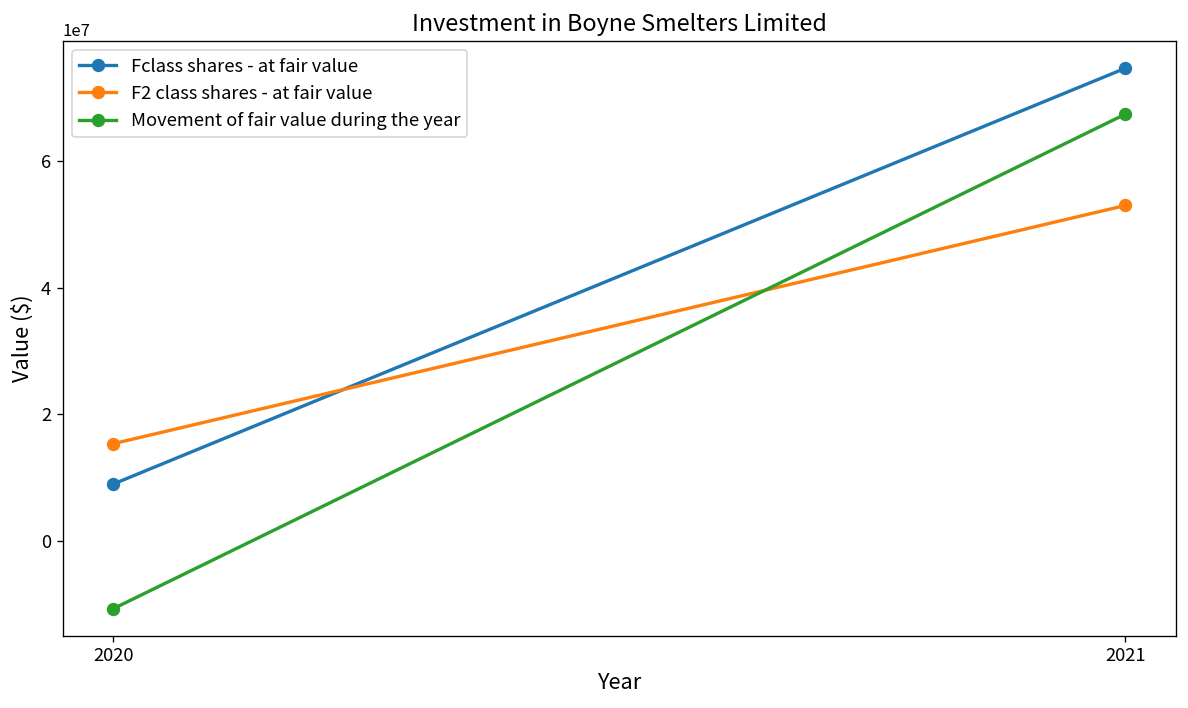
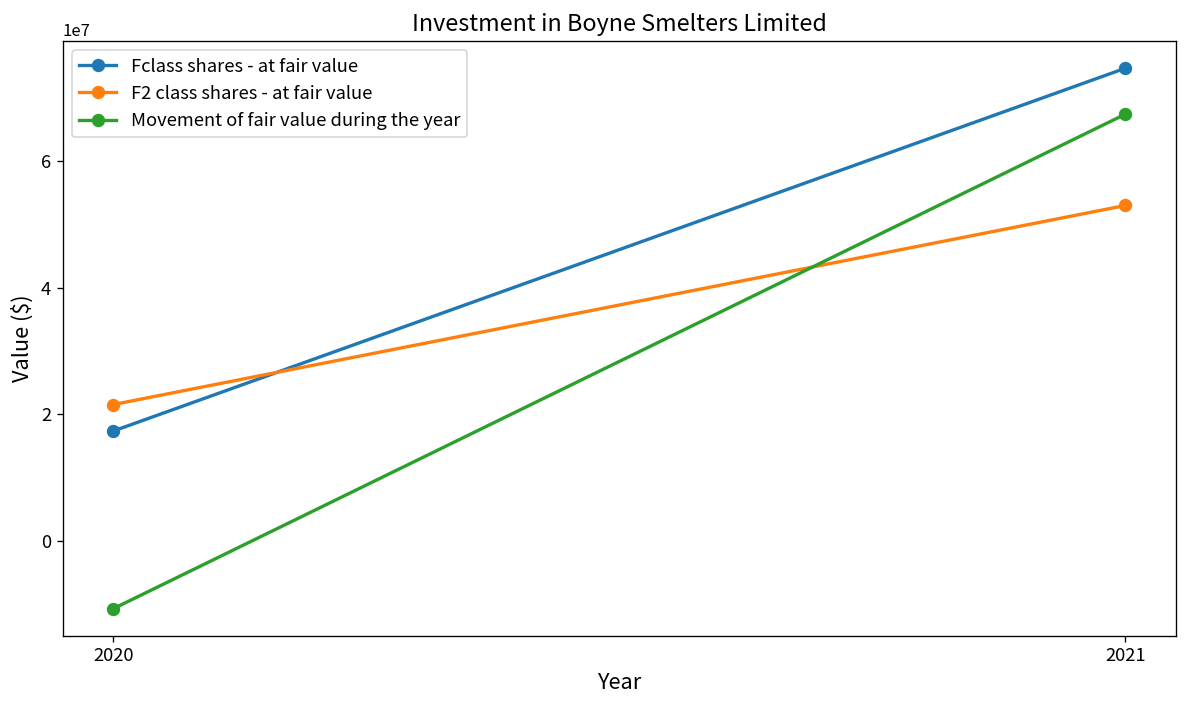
Fclass shares - at fair value, 2020: 9000000 -> 17000000
F2 class shares - at fair value, 2020: 15000000 -> 22000000
